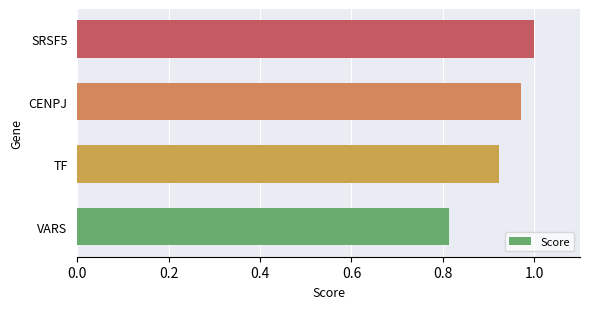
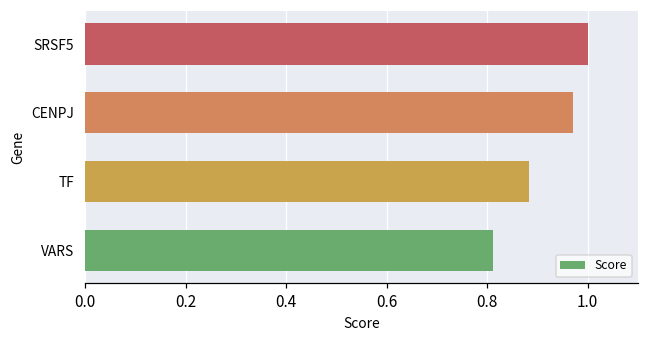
TF: 0.92 -> 0.88
